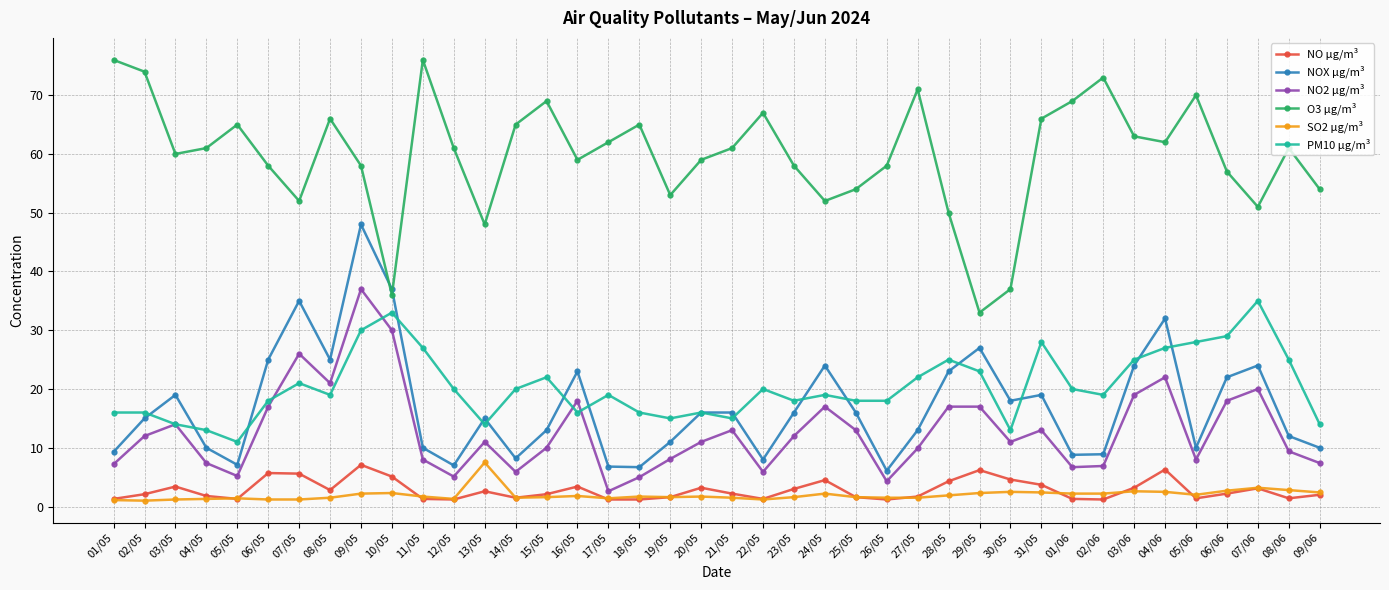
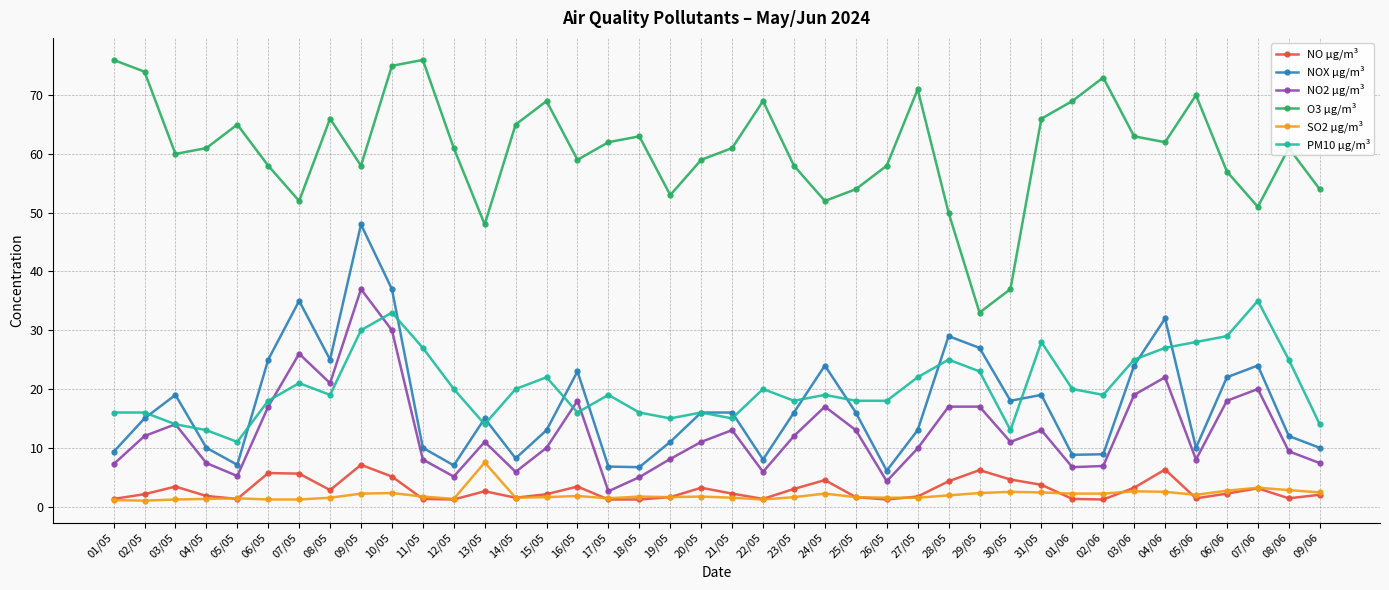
O3 µg/m³, 10/05: 36 -> 75
O3 µg/m³, 18/05: 65 -> 63
O3 µg/m³, 22/05: 67 -> 69
NOX µg/m³, 28/05: 23 -> 29
